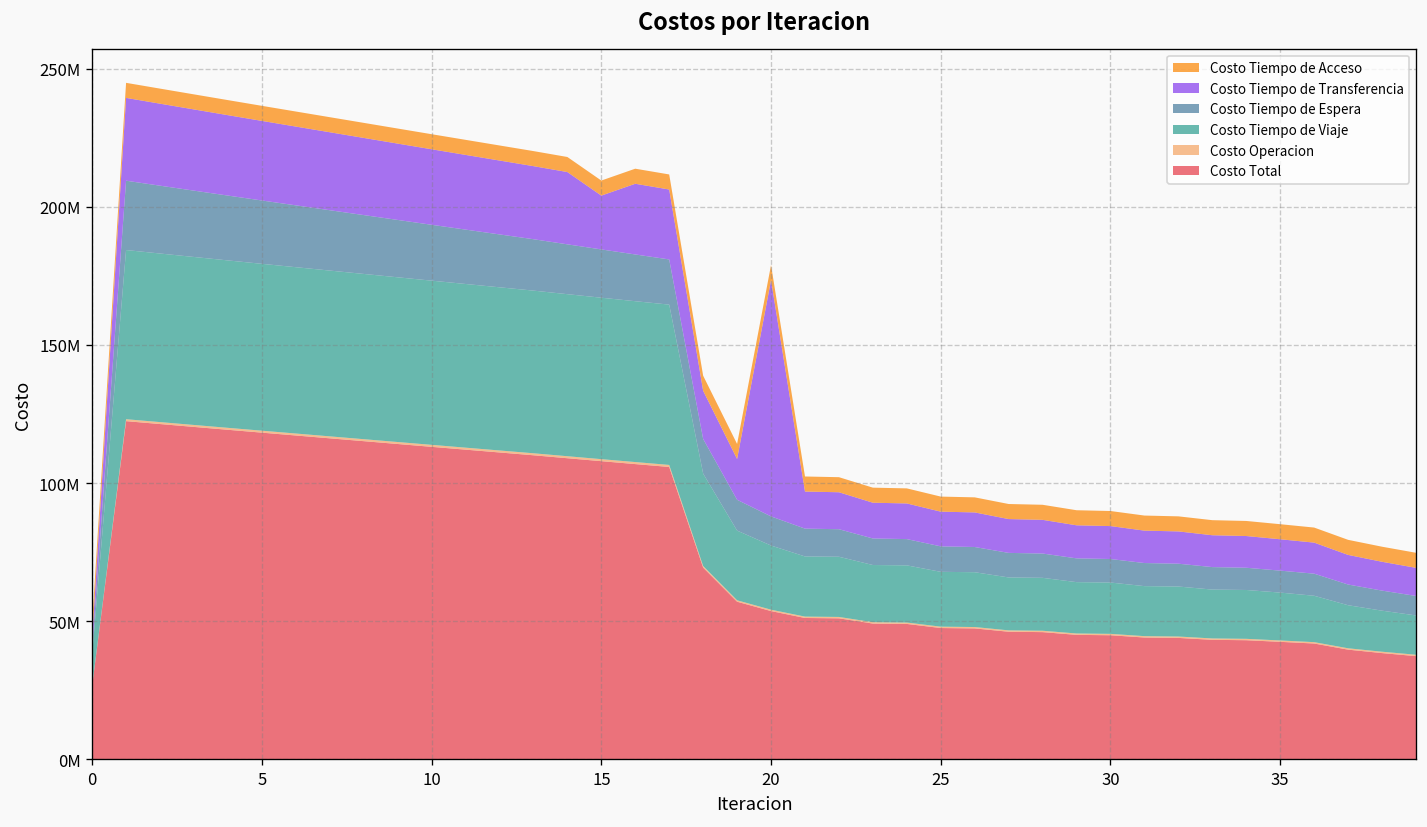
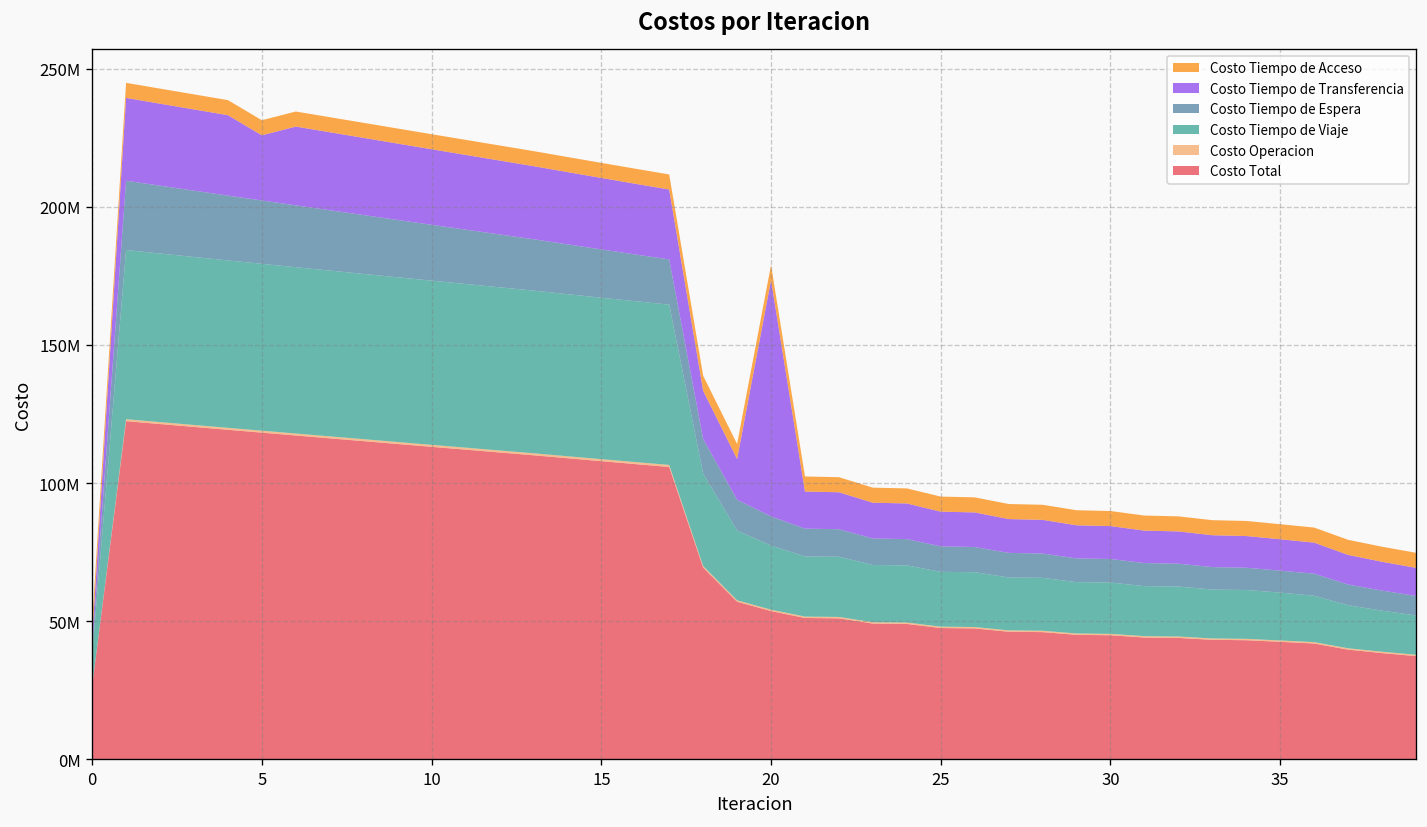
Costo Tiempo de Transferencia, 5: 29000000 -> 24000000
Costo Tiempo de Transferencia, 15: 19000000 -> 26000000
